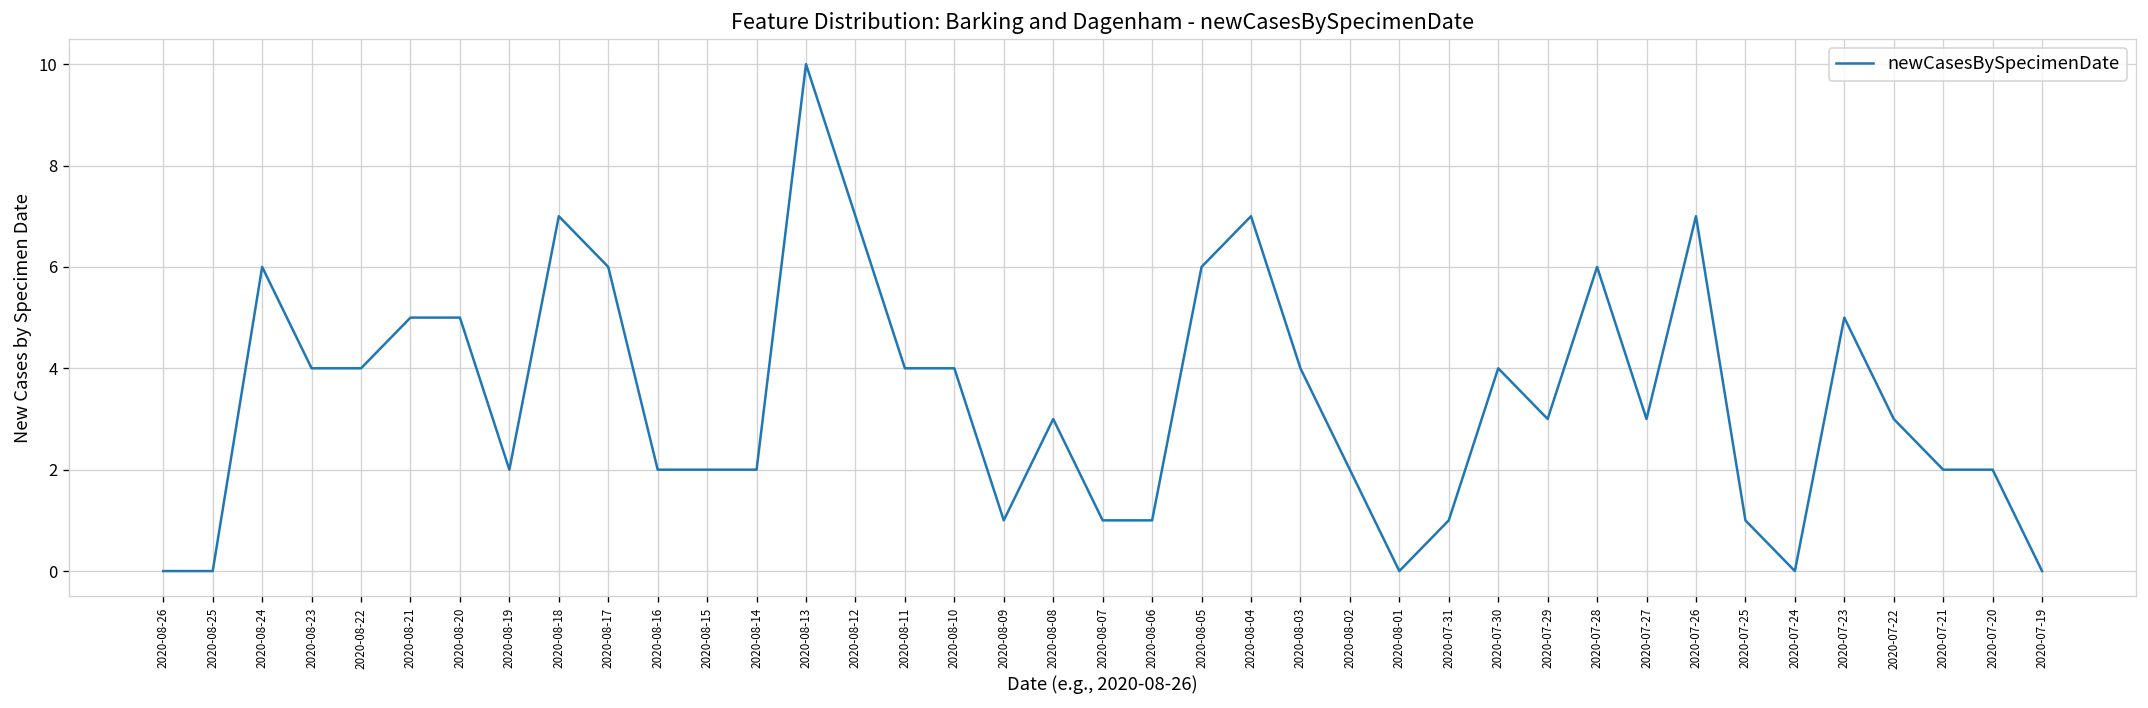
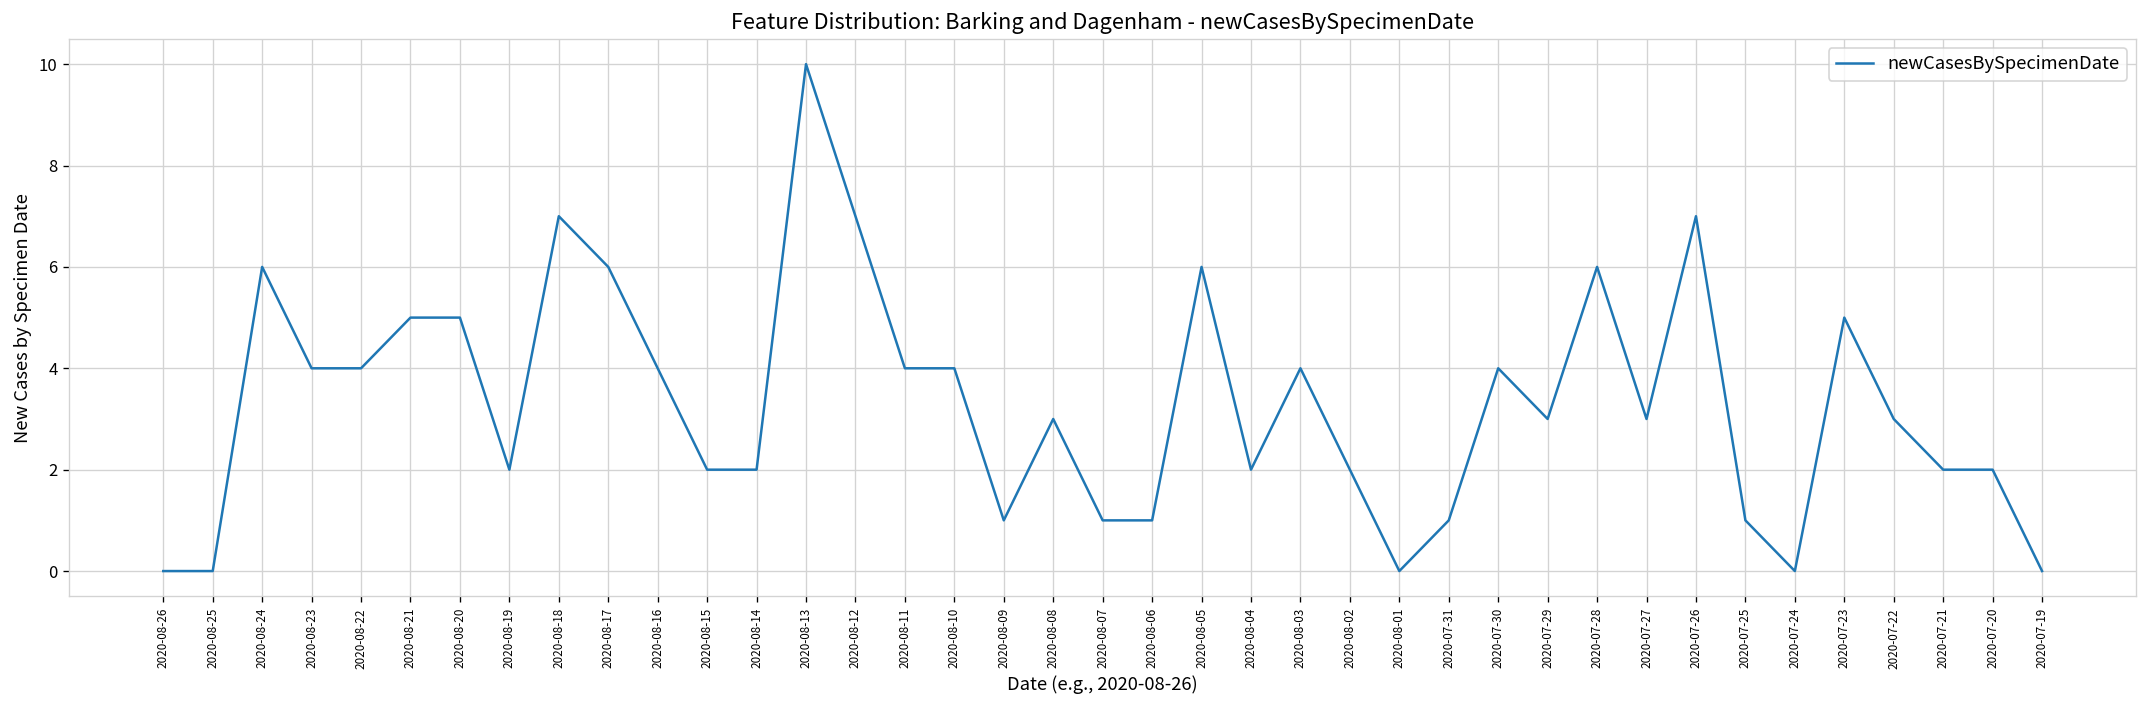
2020-08-16: 2 -> 4
2020-08-04: 7 -> 2
